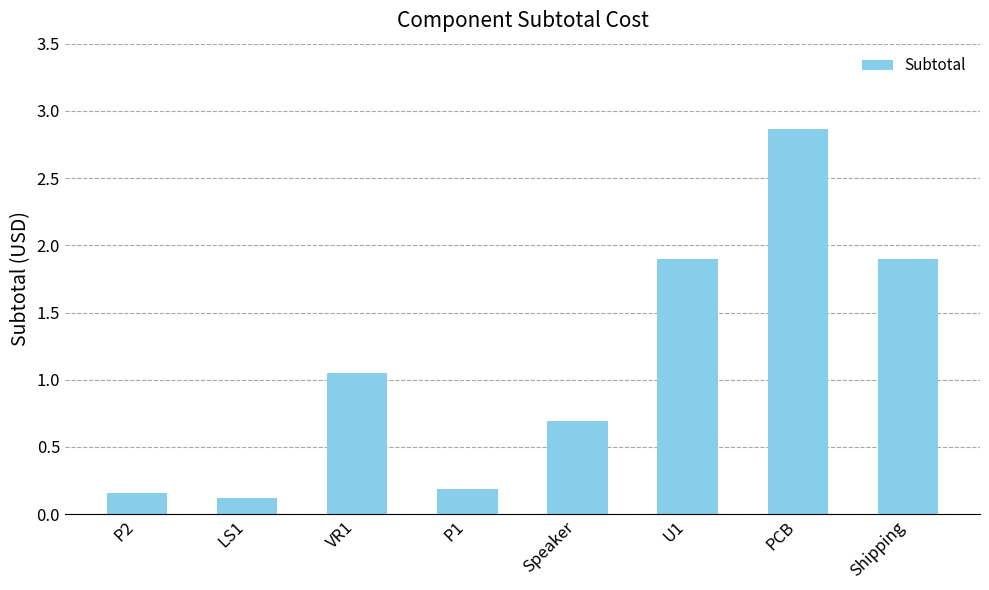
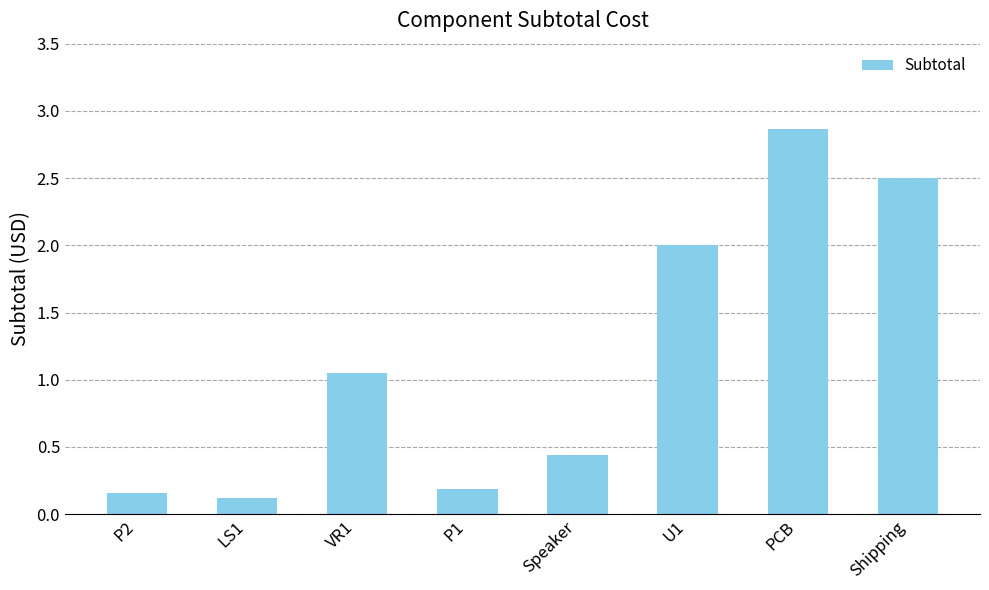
Speaker: 0.69 -> 0.44
U1: 1.9 -> 2.0
Shipping: 1.9 -> 2.5
